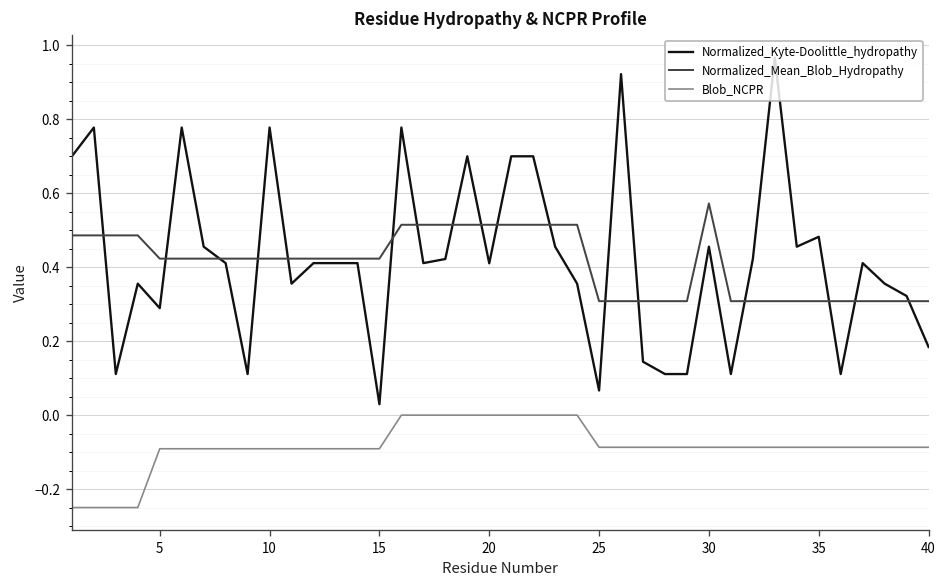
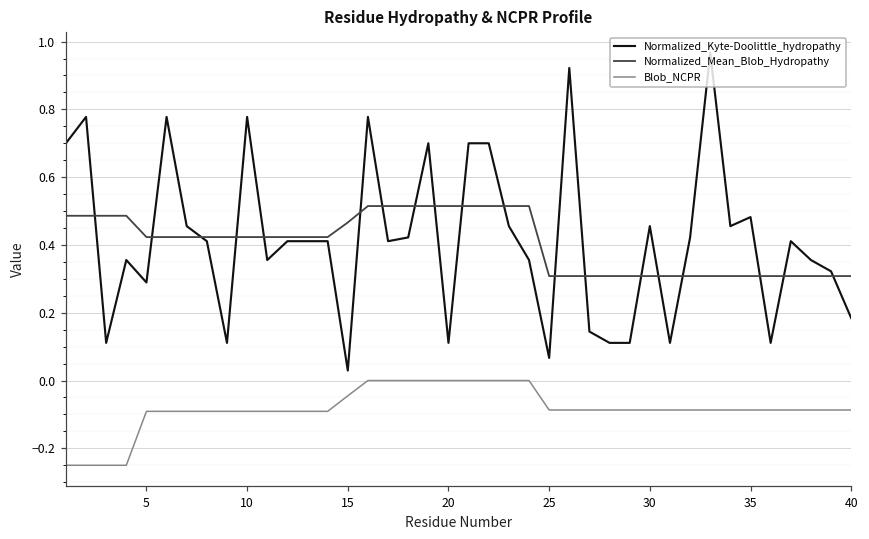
Normalized_Mean_Blob_Hydropathy, 15: 0.42 -> 0.47
Blob_NCPR, 15: -0.09 -> -0.05
Normalized_Kyte-Doolittle_hydropathy, 20: 0.41 -> 0.11
Normalized_Mean_Blob_Hydropathy, 30: 0.57 -> 0.31
